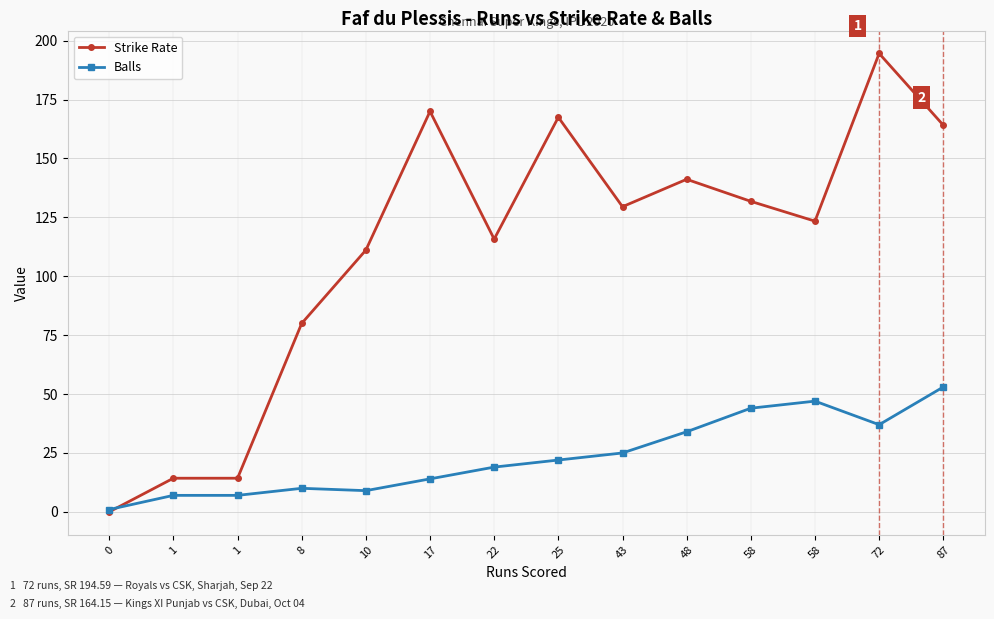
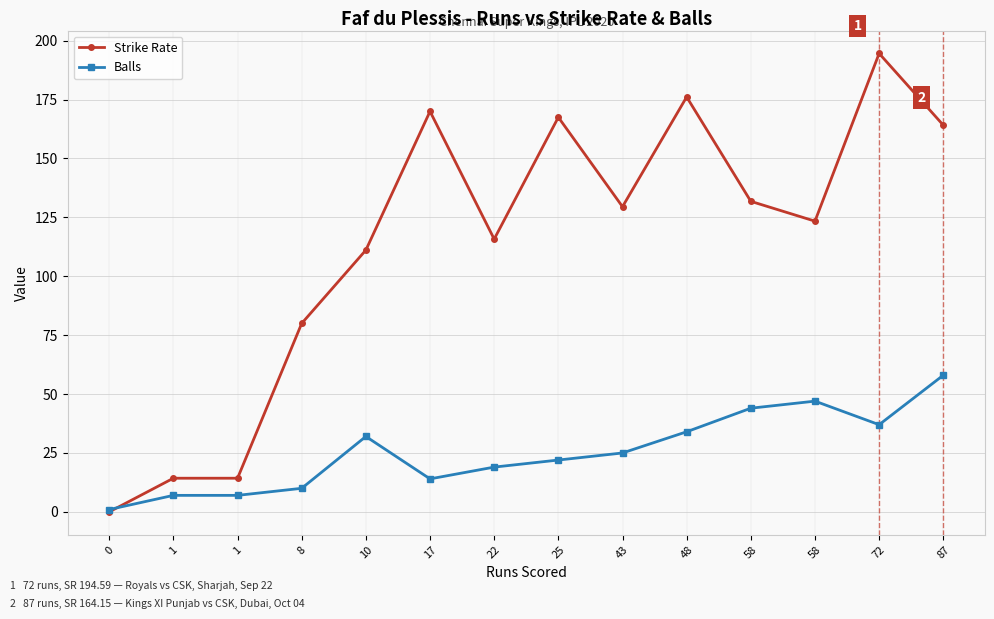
Balls, 10: 9 -> 32
Strike Rate, 48: 141 -> 176
Balls, 87: 53 -> 58
